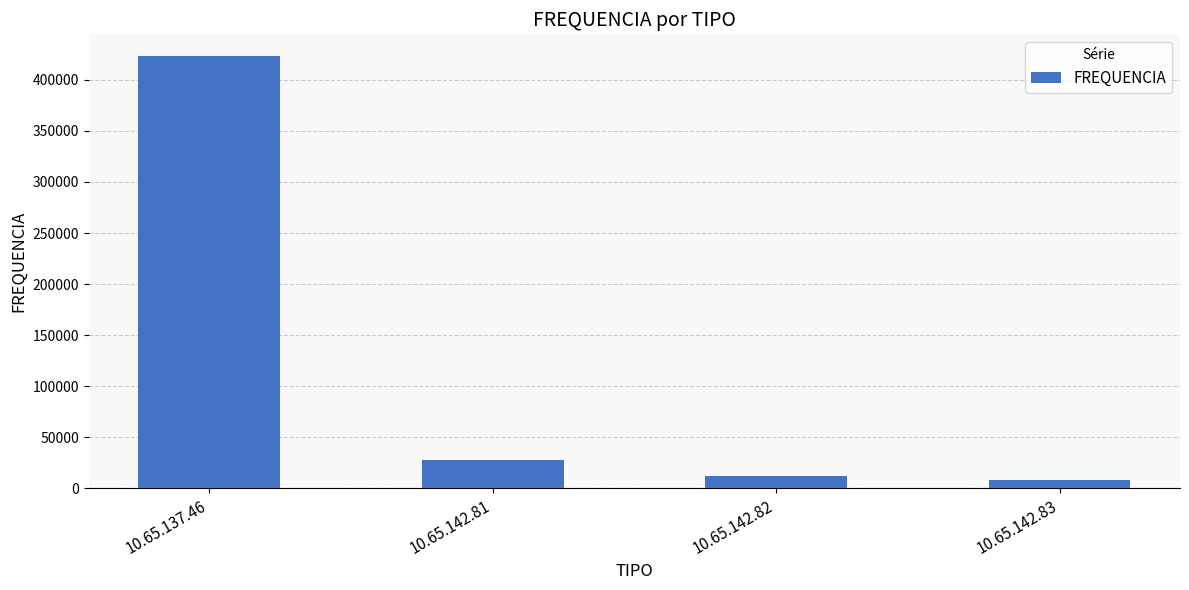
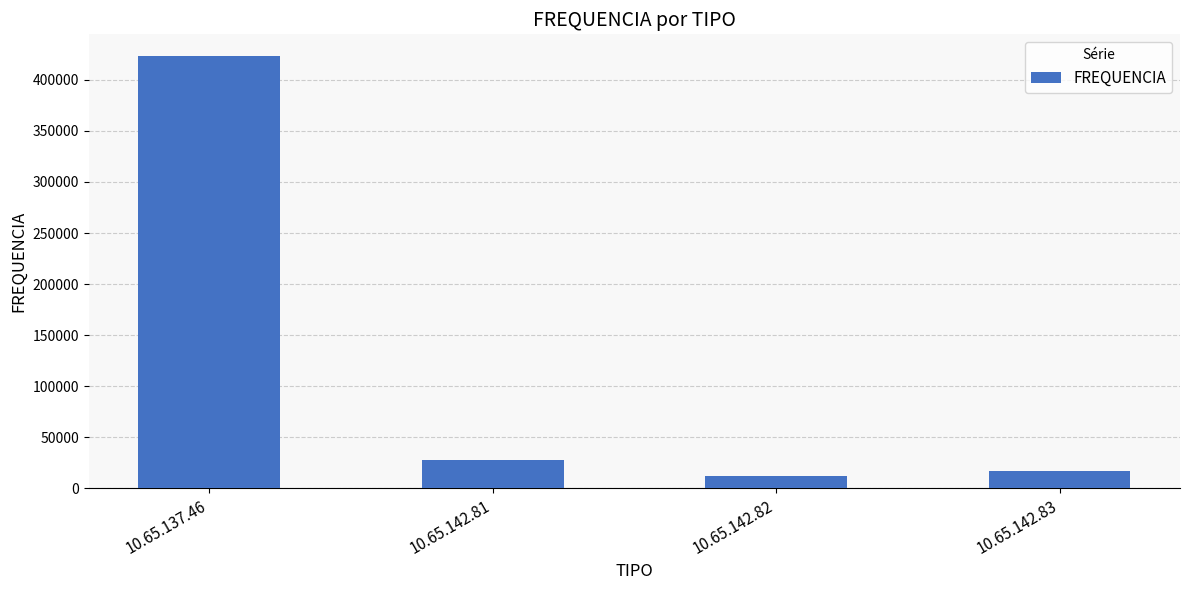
10.65.142.83: 8000 -> 17000
